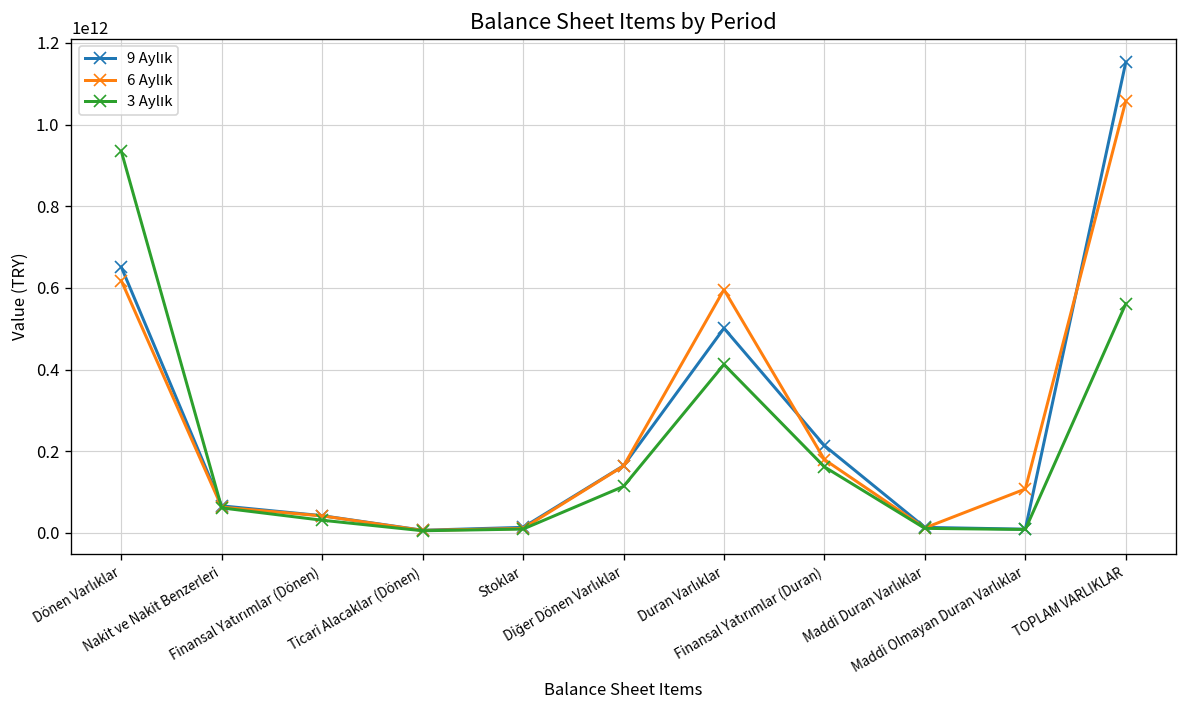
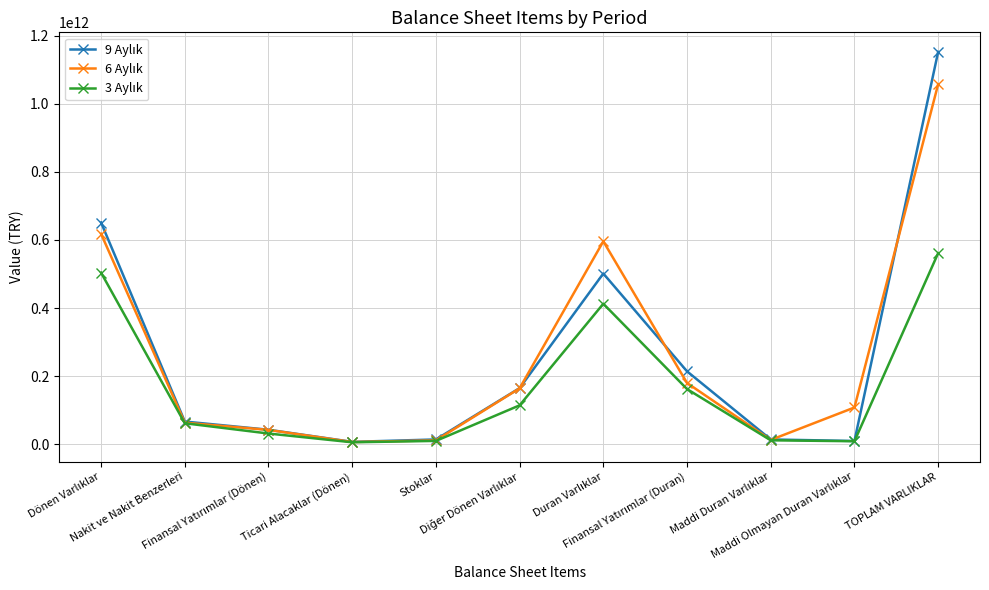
3 Aylık, Dönen Varlıklar: 930000000000 -> 500000000000
